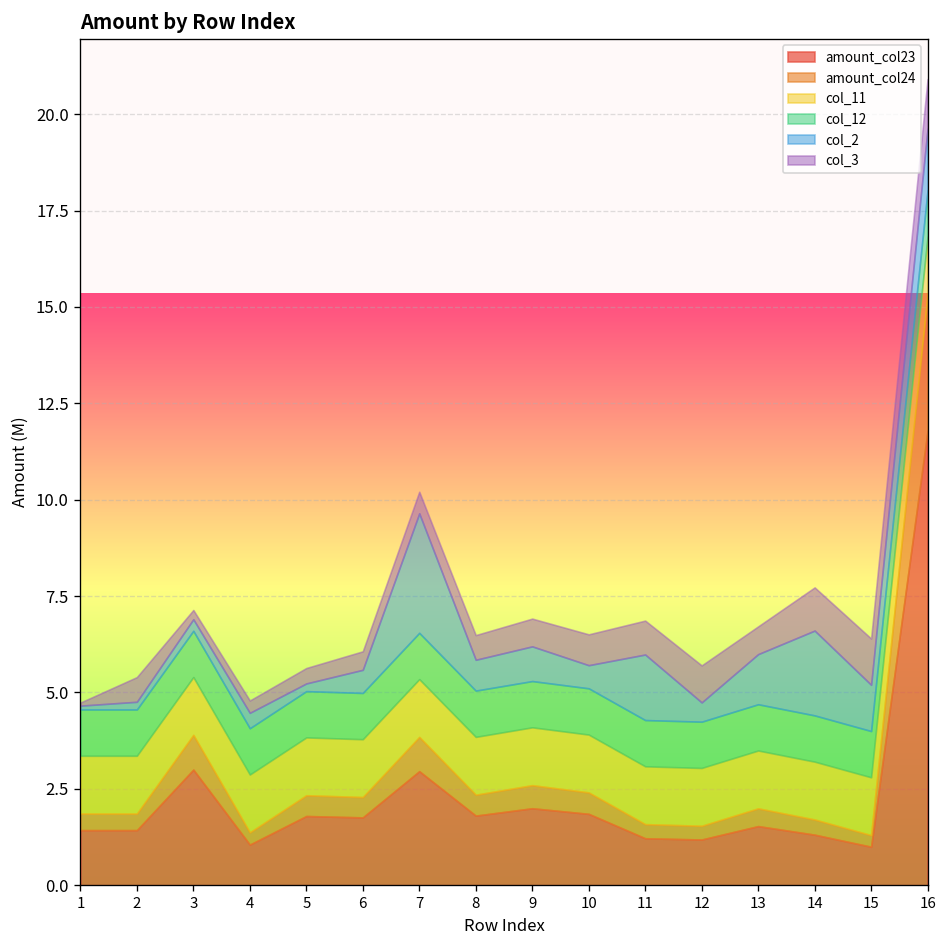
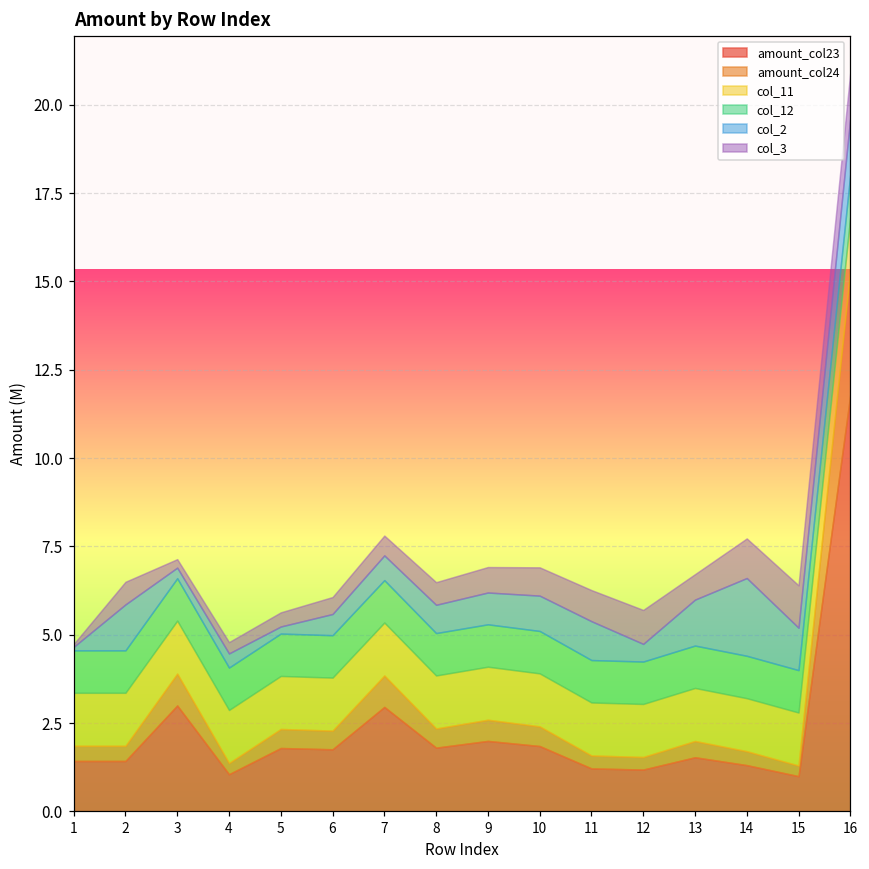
col_2, 2: 0.2 -> 1.3
col_2, 7: 3.1 -> 0.7
col_2, 10: 0.6 -> 1.0
col_2, 11: 1.7 -> 1.1
